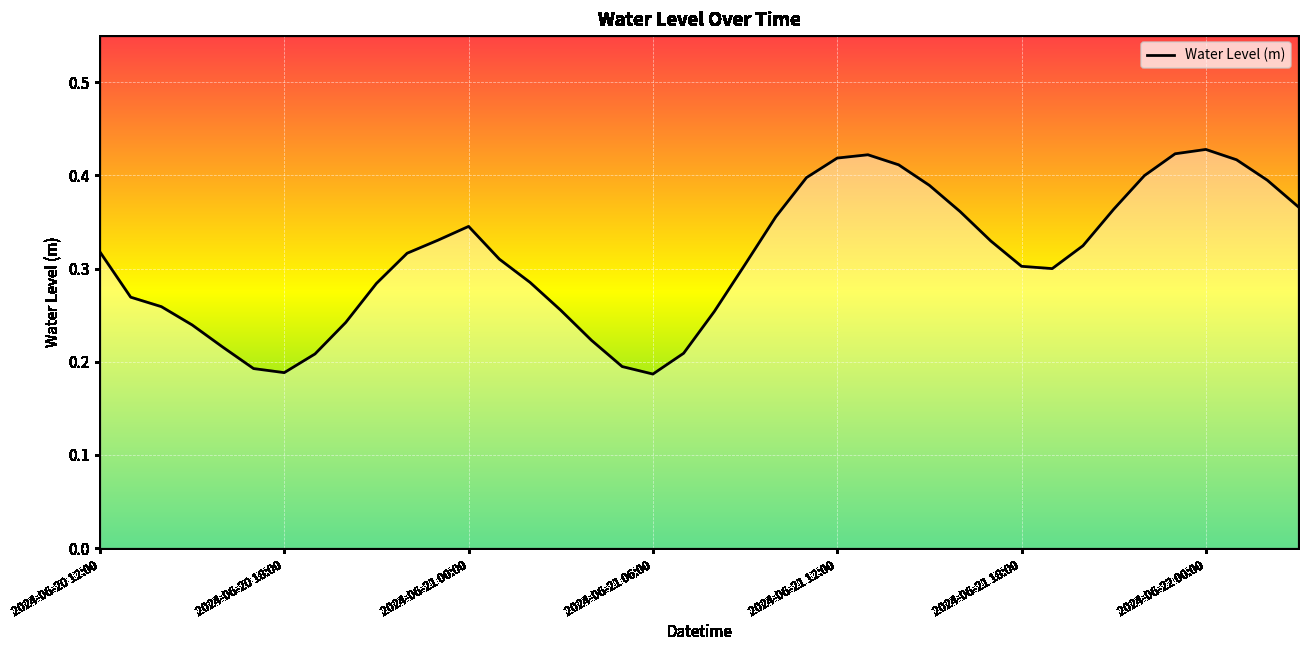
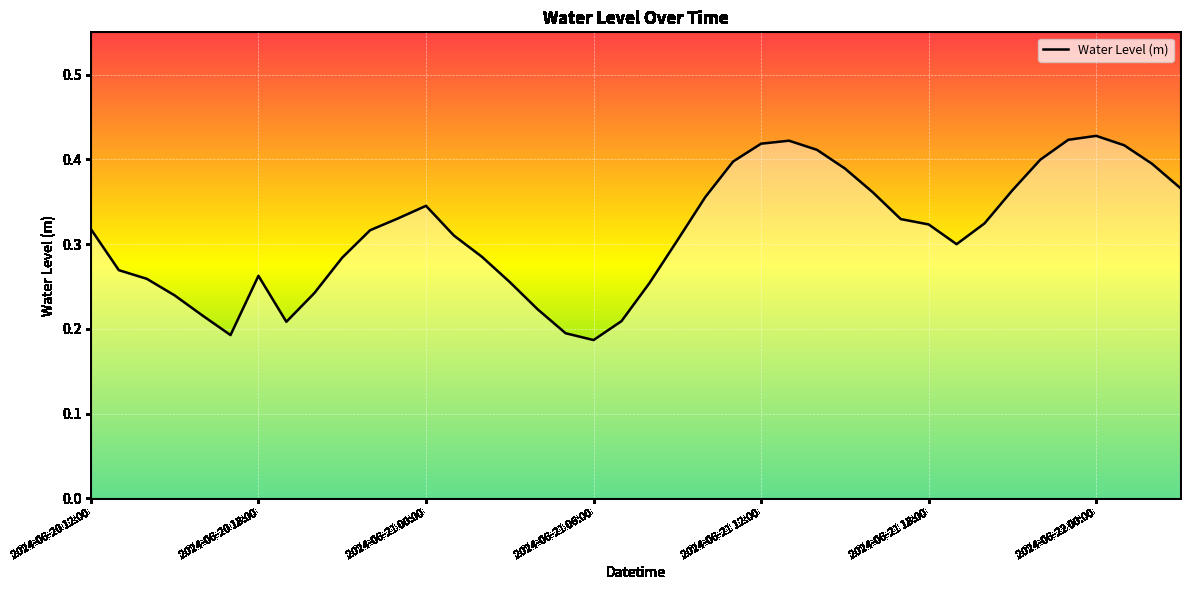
2024-06-20 18:00: 0.19 -> 0.26
2024-06-21 18:00: 0.30 -> 0.32
